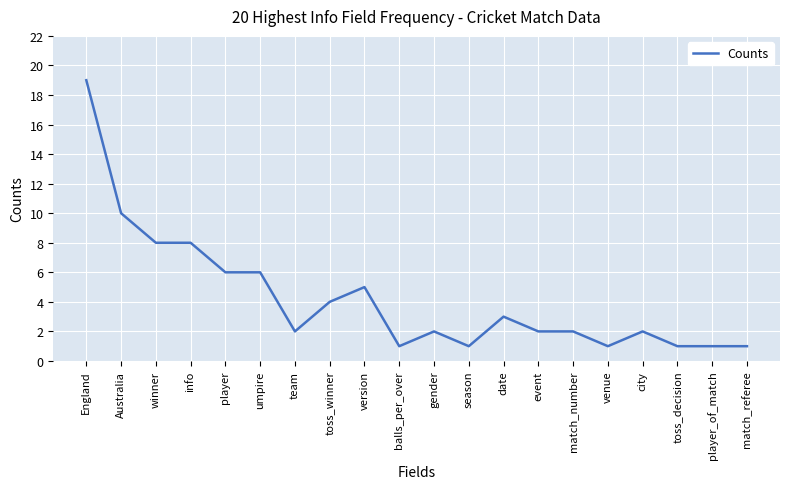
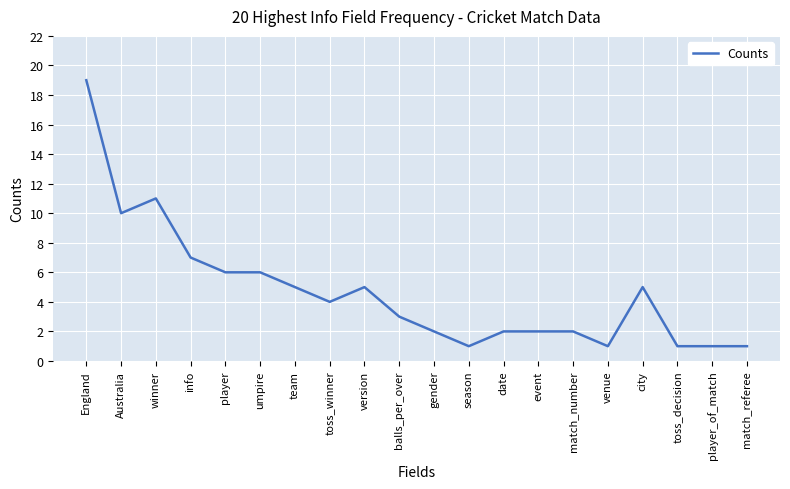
winner: 8 -> 11
info: 8 -> 7
team: 2 -> 5
balls_per_over: 1 -> 3
date: 3 -> 2
city: 2 -> 5
